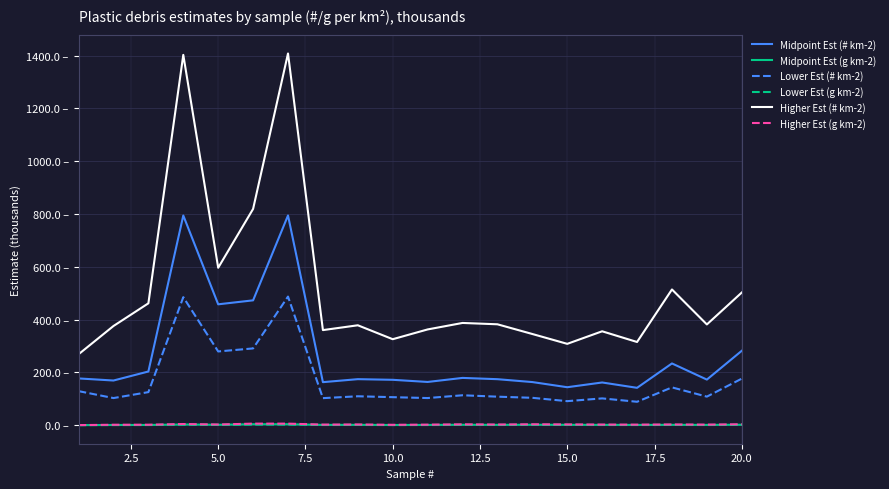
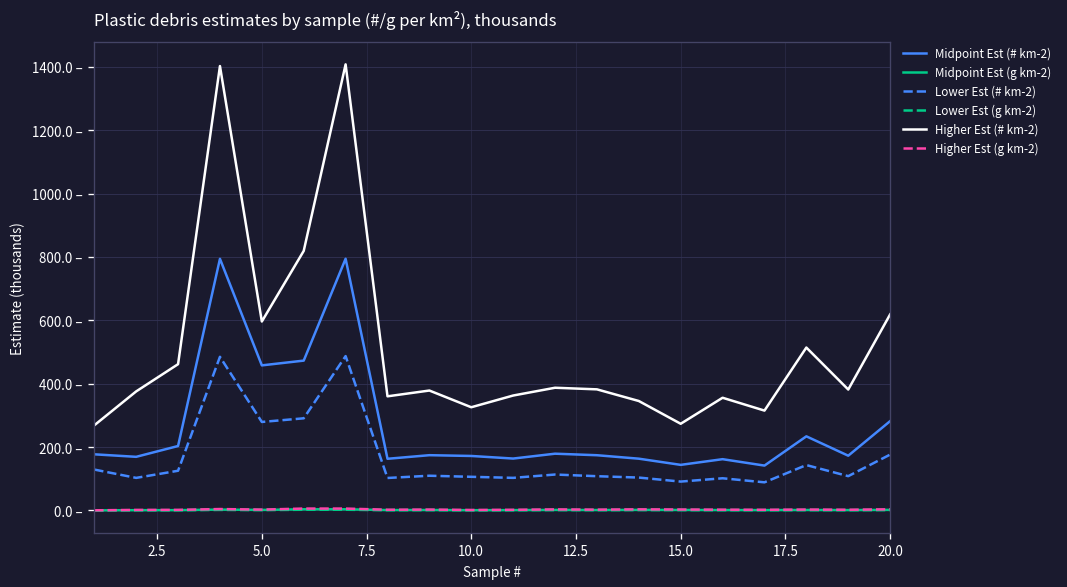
Higher Est (# km-2), 15.0: 310 – -> 270 –
Higher Est (# km-2), 20.0: 500 – -> 620 –
